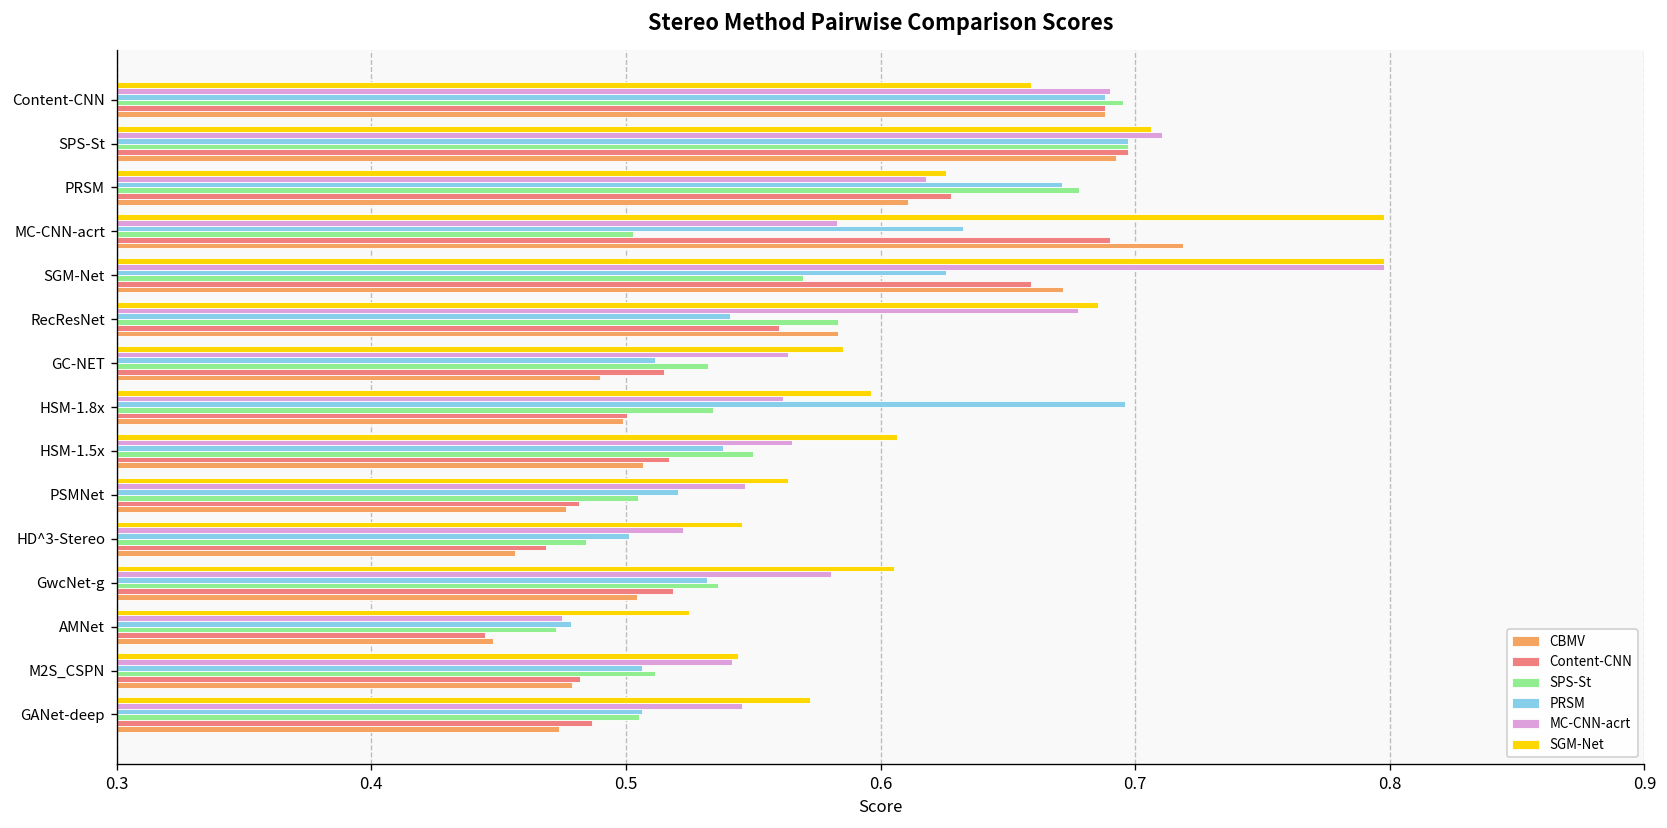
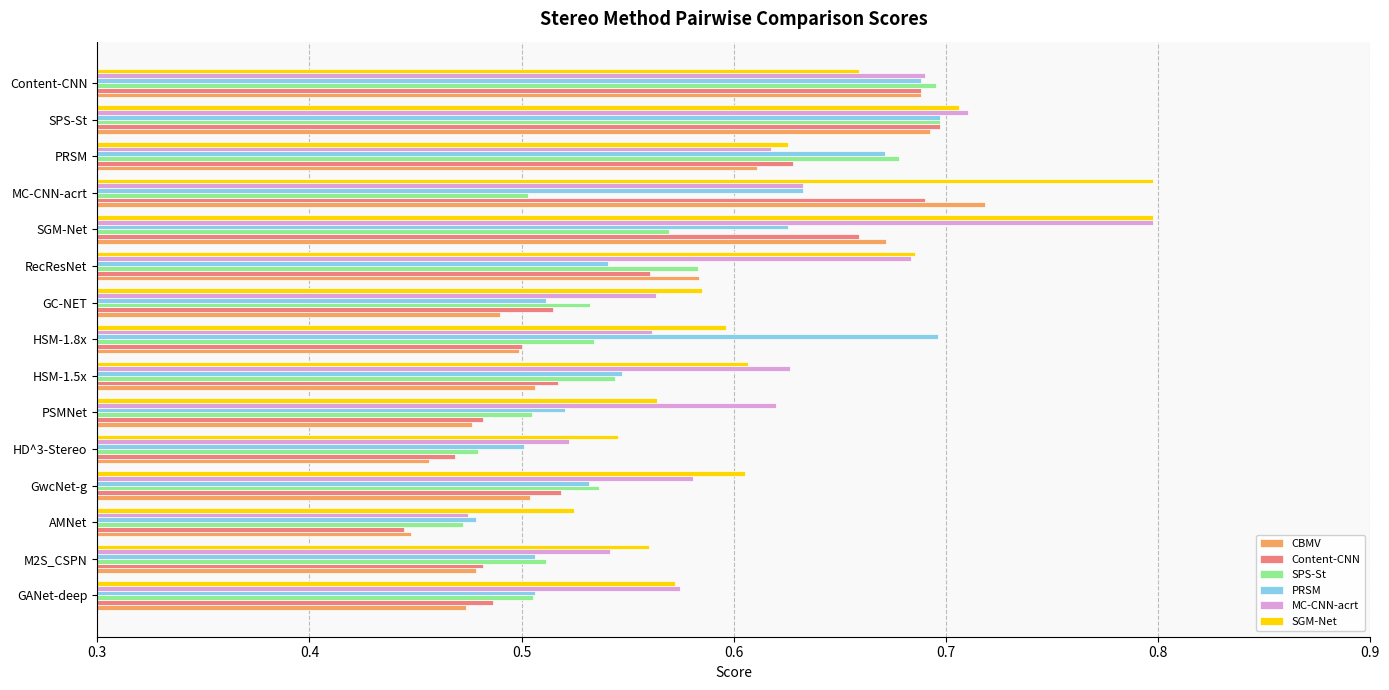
MC-CNN-acrt, MC-CNN-acrt: 0.583 -> 0.632
MC-CNN-acrt, RecResNet: 0.678 -> 0.684
MC-CNN-acrt, HSM-1.5x: 0.565 -> 0.626
PRSM, HSM-1.5x: 0.538 -> 0.547
SPS-St, HSM-1.5x: 0.550 -> 0.544
MC-CNN-acrt, PSMNet: 0.547 -> 0.620
SPS-St, HD^3-Stereo: 0.484 -> 0.480
SGM-Net, M2S_CSPN: 0.544 -> 0.560
MC-CNN-acrt, GANet-deep: 0.546 -> 0.575
